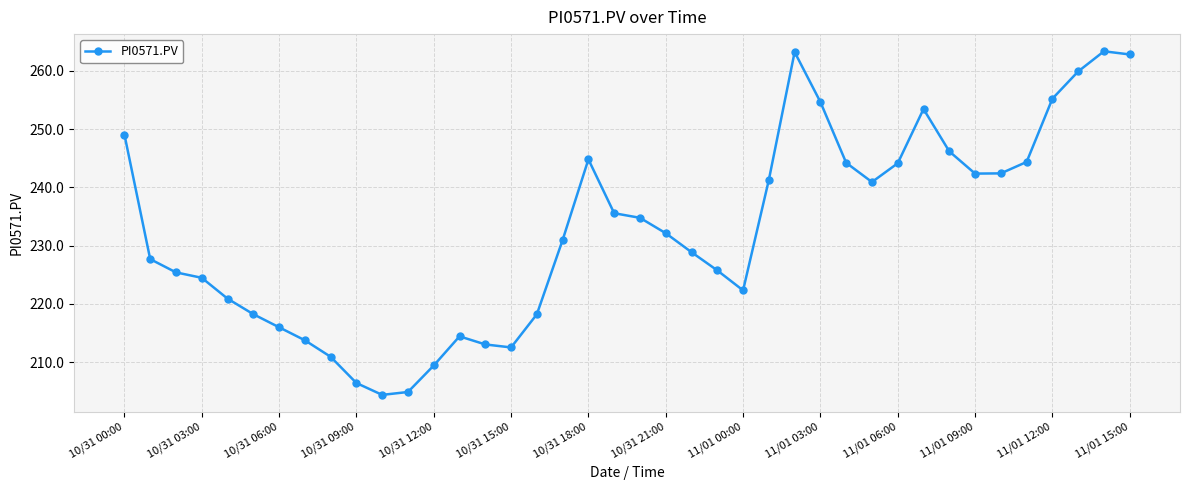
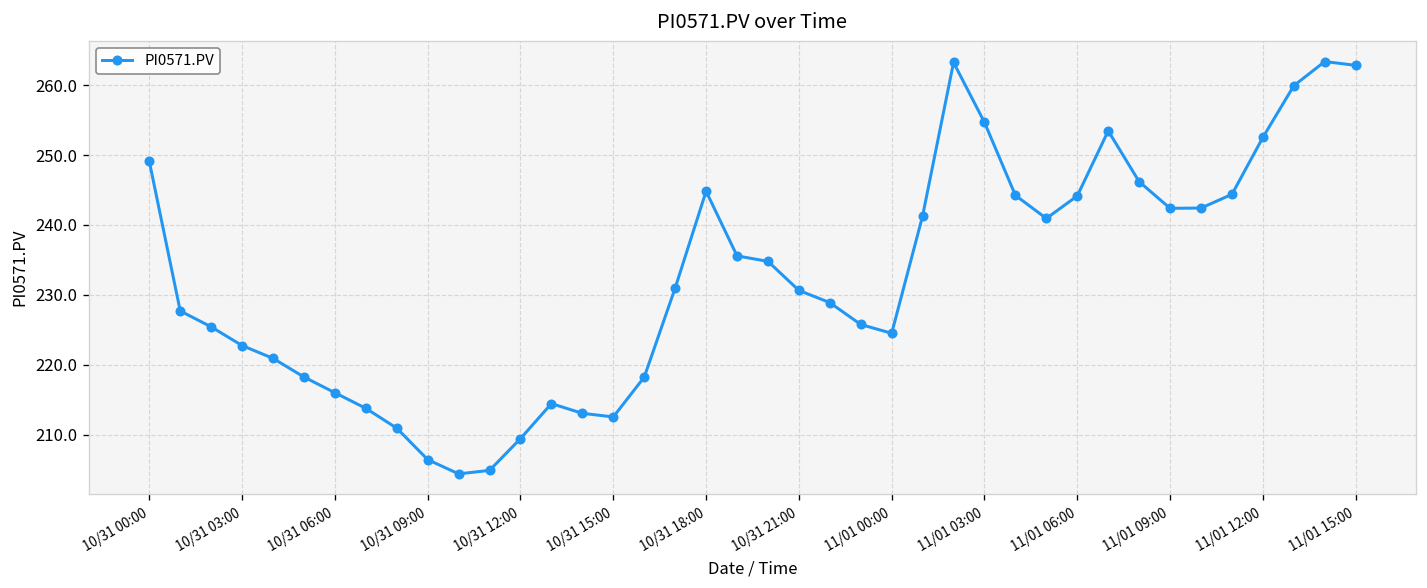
10/31 03:00: 224 -> 223
10/31 21:00: 232 -> 231
11/01 00:00: 222 -> 224
11/01 12:00: 255 -> 253
